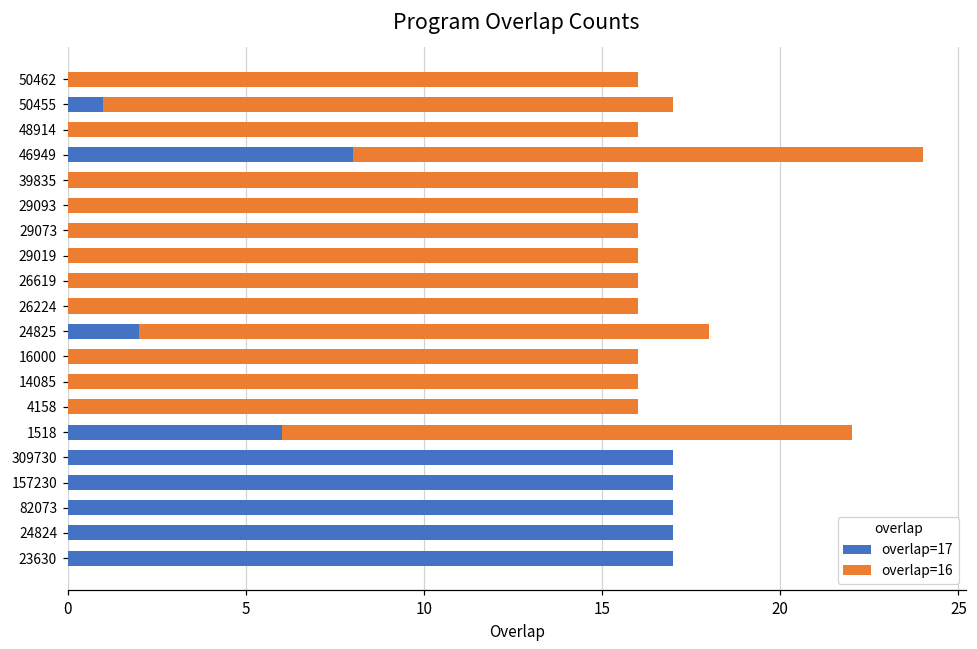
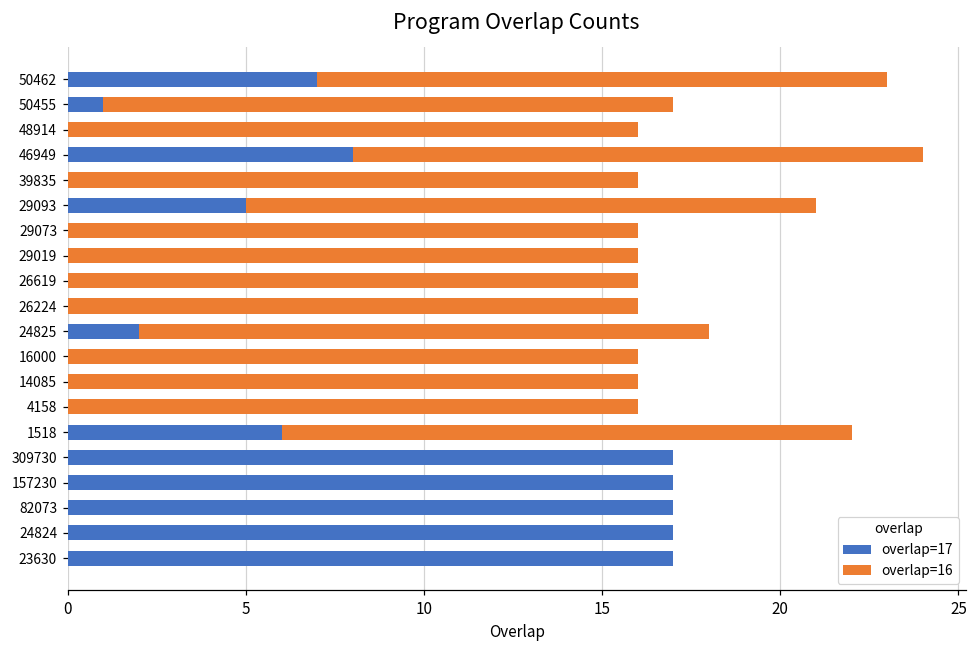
overlap=17, 50462: 0 -> 7
overlap=17, 29093: 0 -> 5
